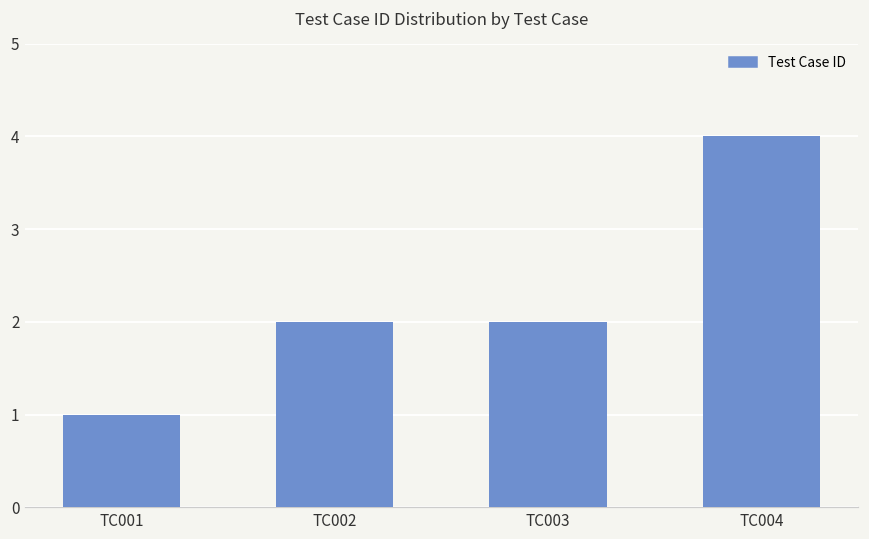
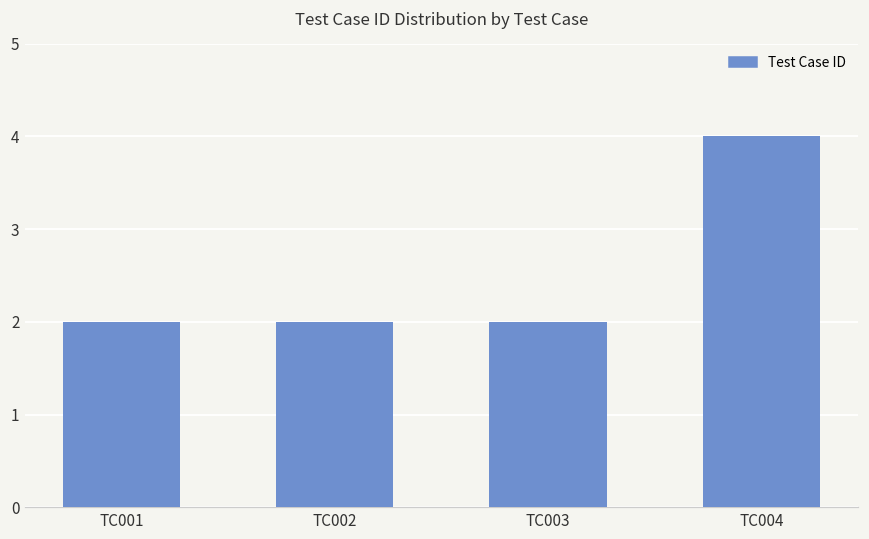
TC001: 1 -> 2
